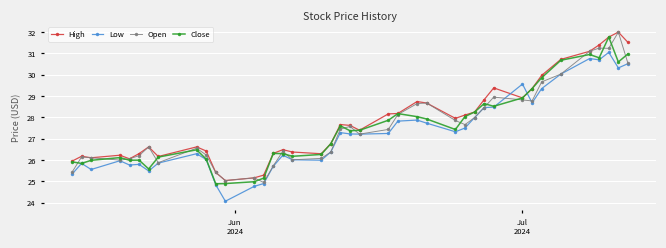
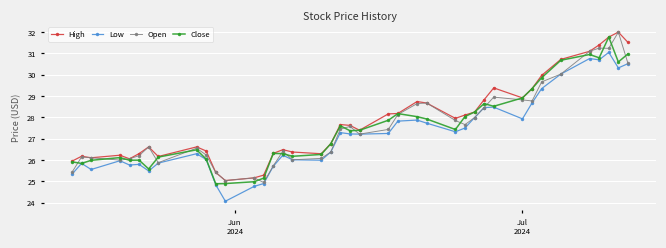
Low, Jul 2024: 29.6 -> 27.9
